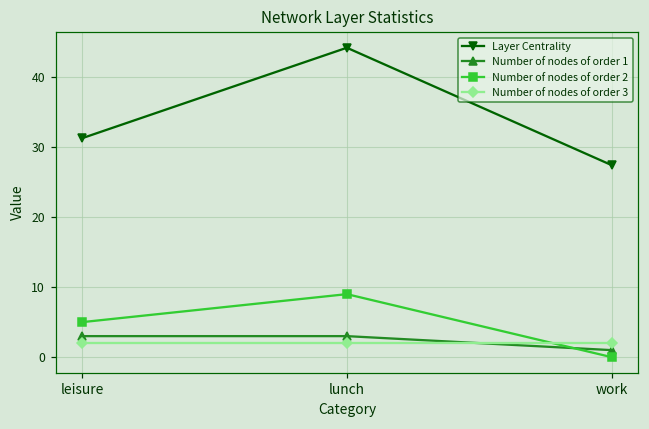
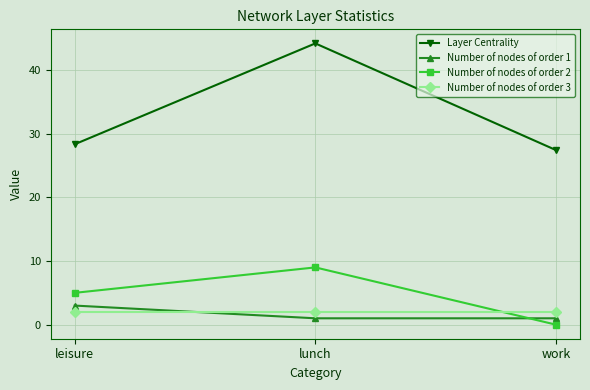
Layer Centrality, leisure: 31 -> 28
Number of nodes of order 1, lunch: 3 -> 1
